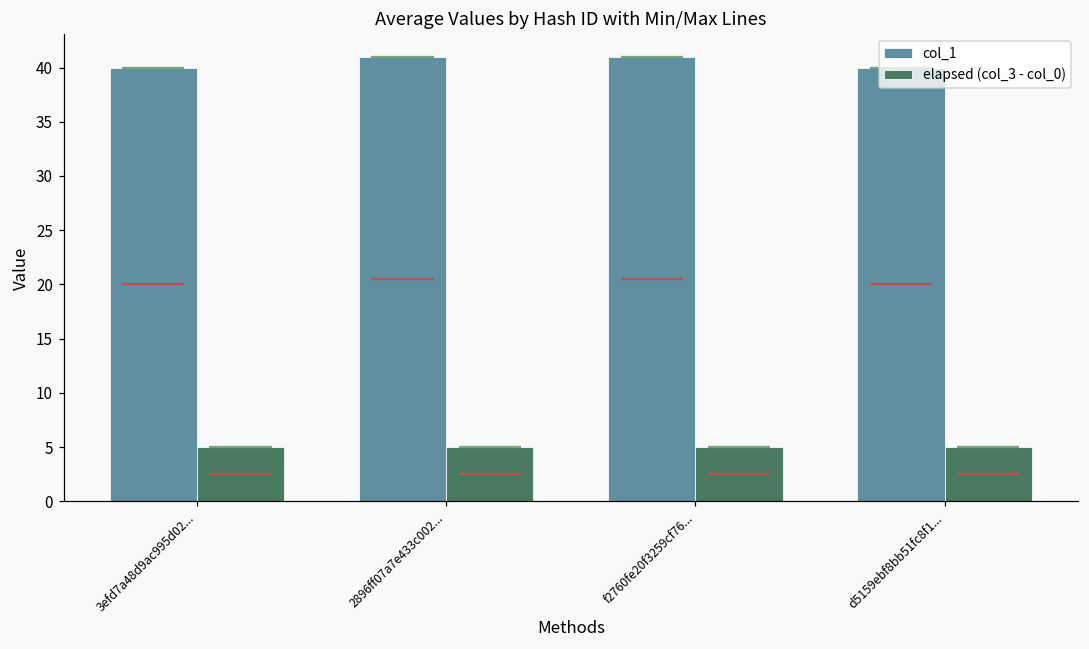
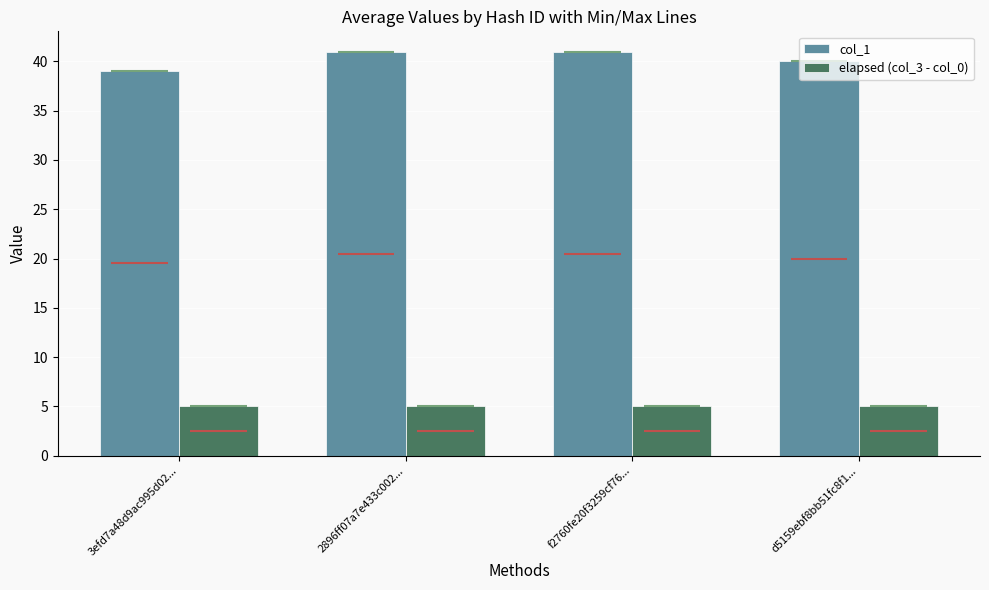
col_1, 3efd7a48d9ac995d02...: 40 -> 39
